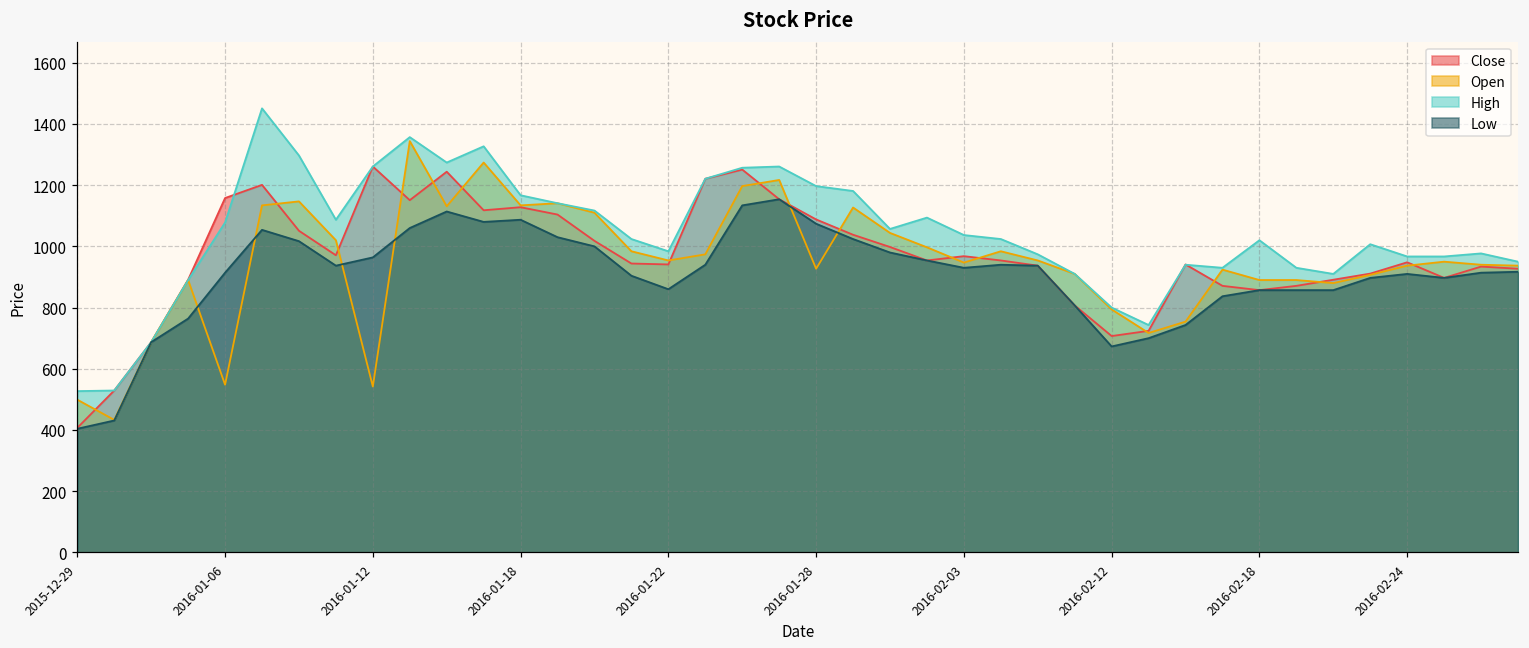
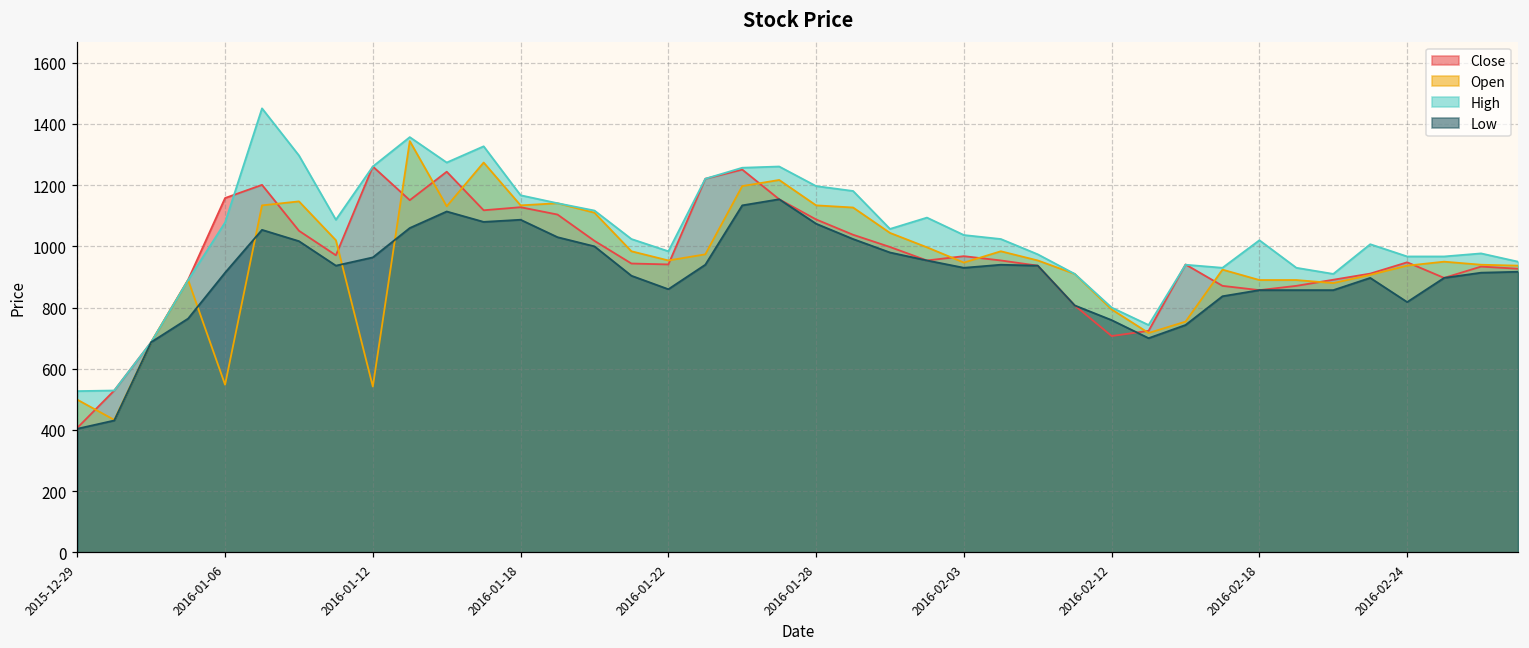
Open, 2016-01-28: 930 -> 1130
Low, 2016-02-12: 670 -> 760
Low, 2016-02-24: 910 -> 820
